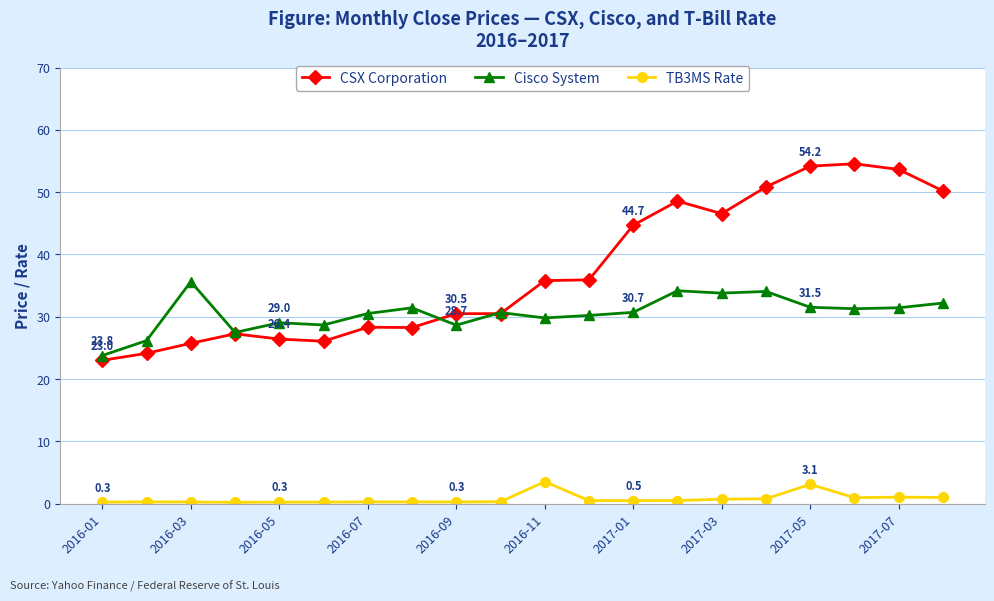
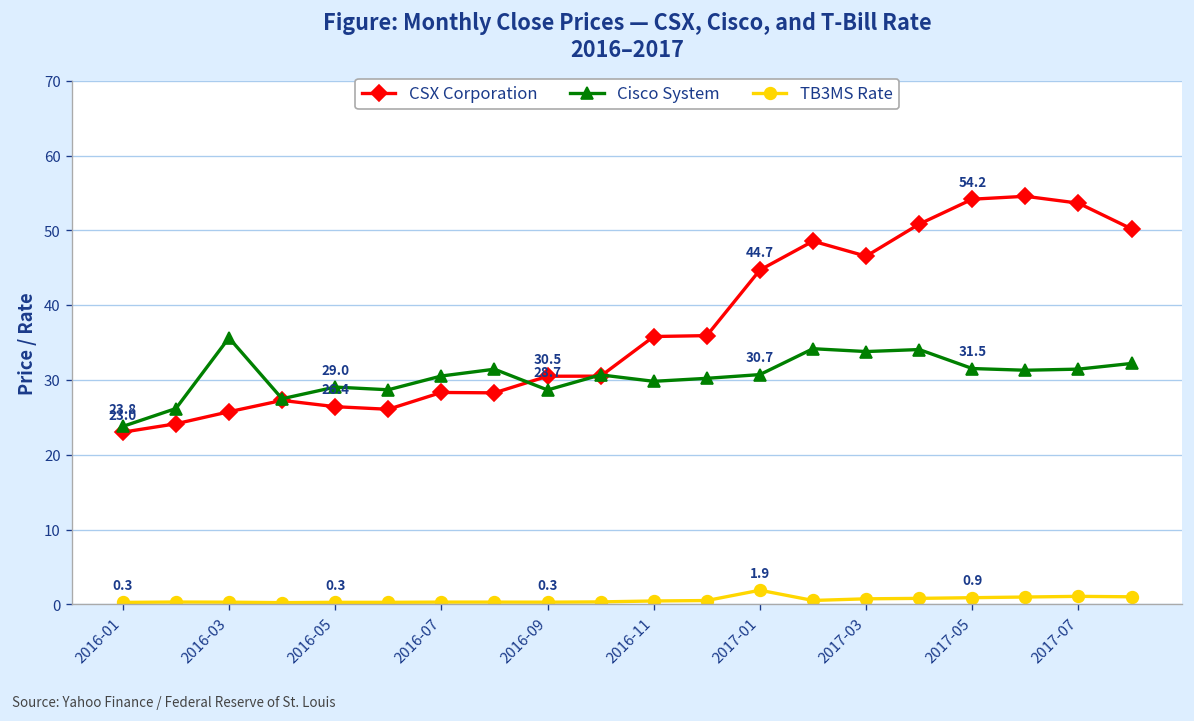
TB3MS Rate, 2016-11: 4 -> 0
TB3MS Rate, 2017-01: 0.5 -> 1.9
TB3MS Rate, 2017-05: 3.1 -> 0.9
